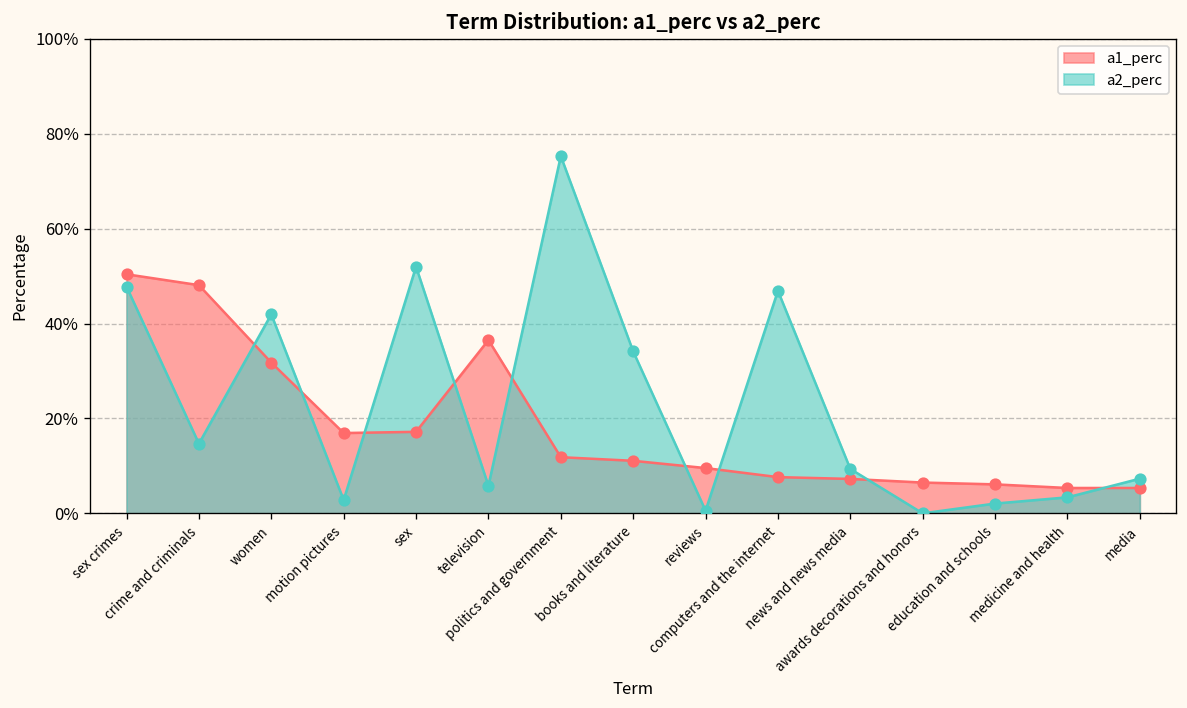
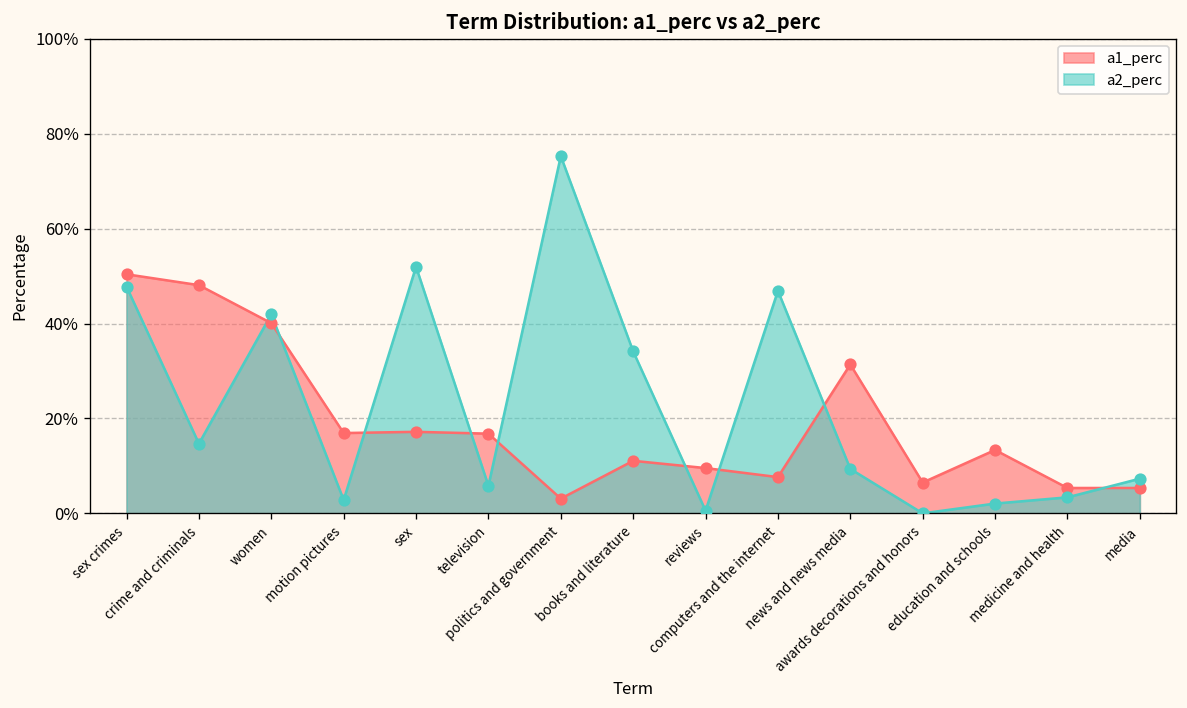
a1_perc, women: 32% -> 40%
a1_perc, television: 37% -> 17%
a1_perc, politics and government: 12% -> 3%
a1_perc, news and news media: 7% -> 31%
a1_perc, education and schools: 6% -> 13%
